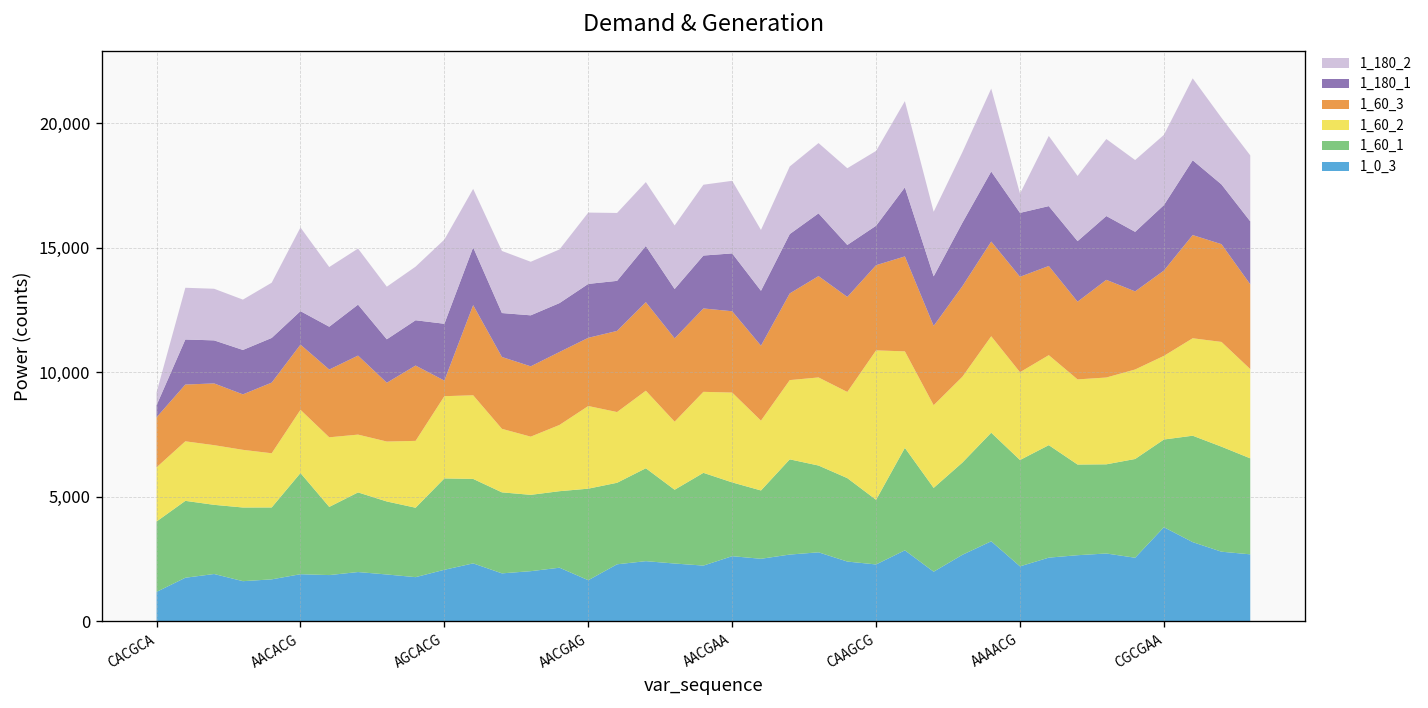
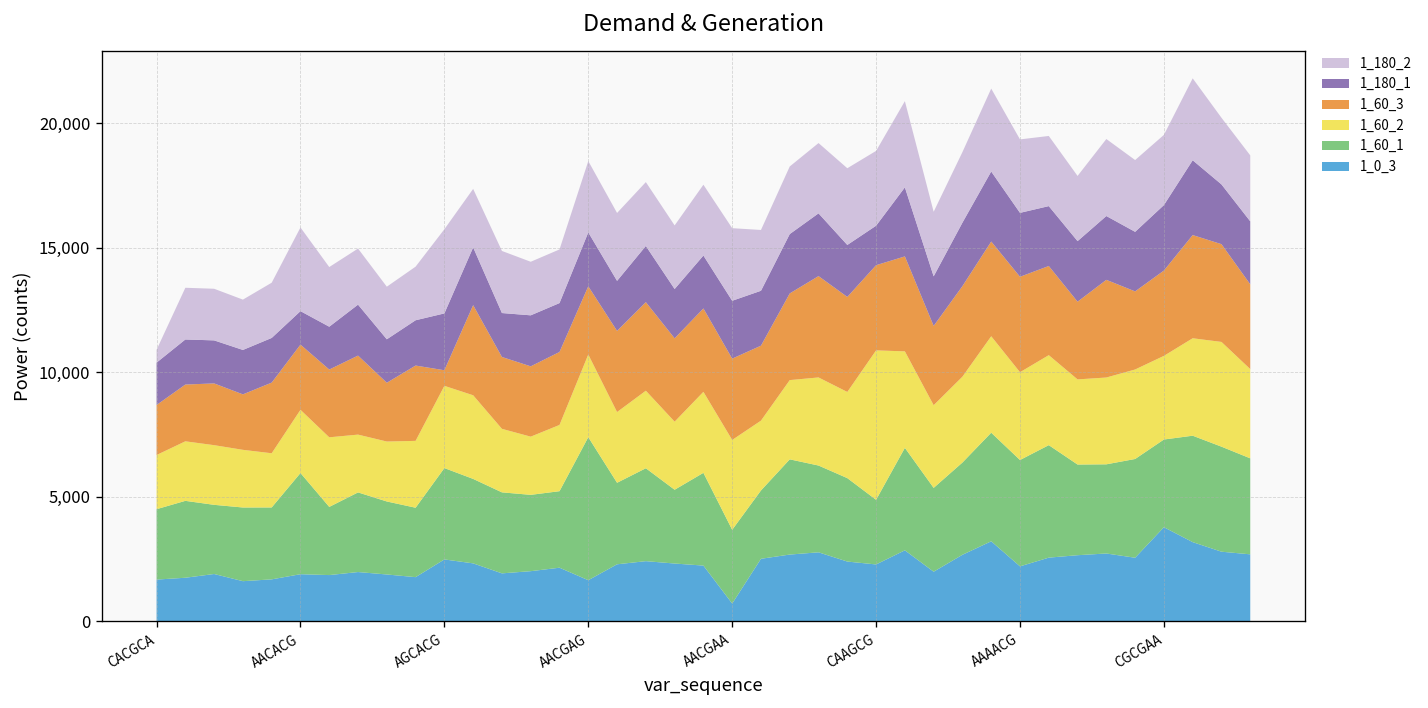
1_0_3, CACGCA: 1,200 -> 1,700
1_180_1, CACGCA: 500 -> 1,700
1_0_3, AGCACG: 2,100 -> 2,500
1_60_1, AACGAG: 3,700 -> 5,700
1_0_3, AACGAA: 2,600 -> 700
1_180_2, AAAACG: 800 -> 3,000
